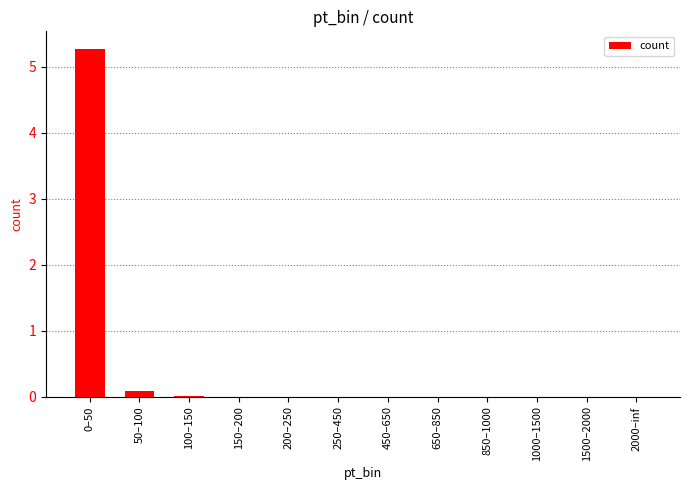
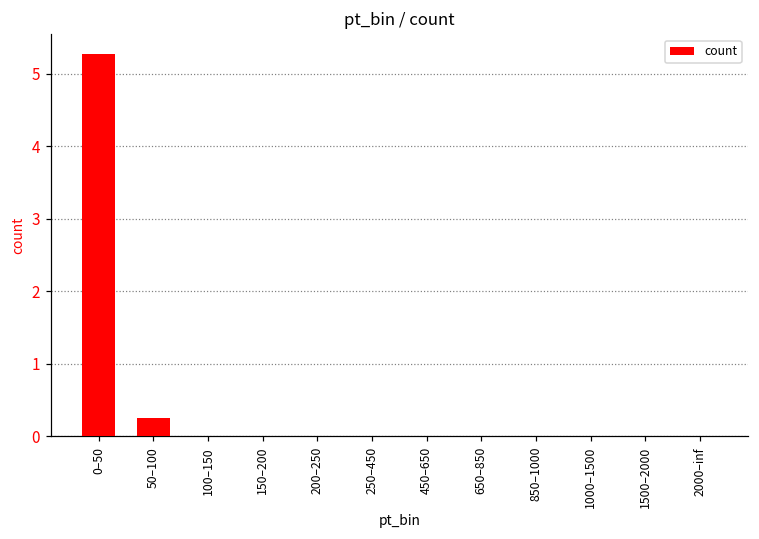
50–100: 0.1 -> 0.3
